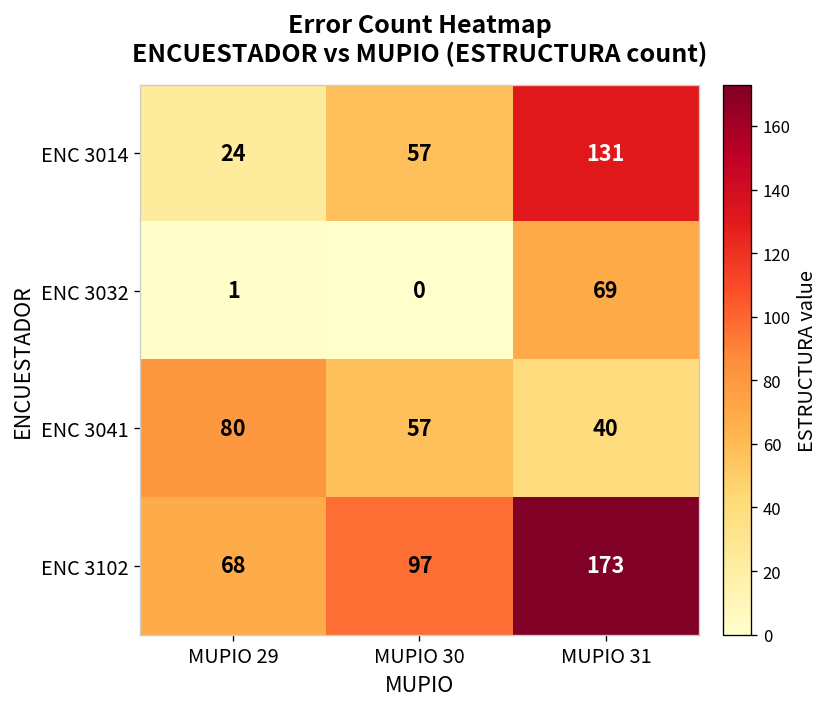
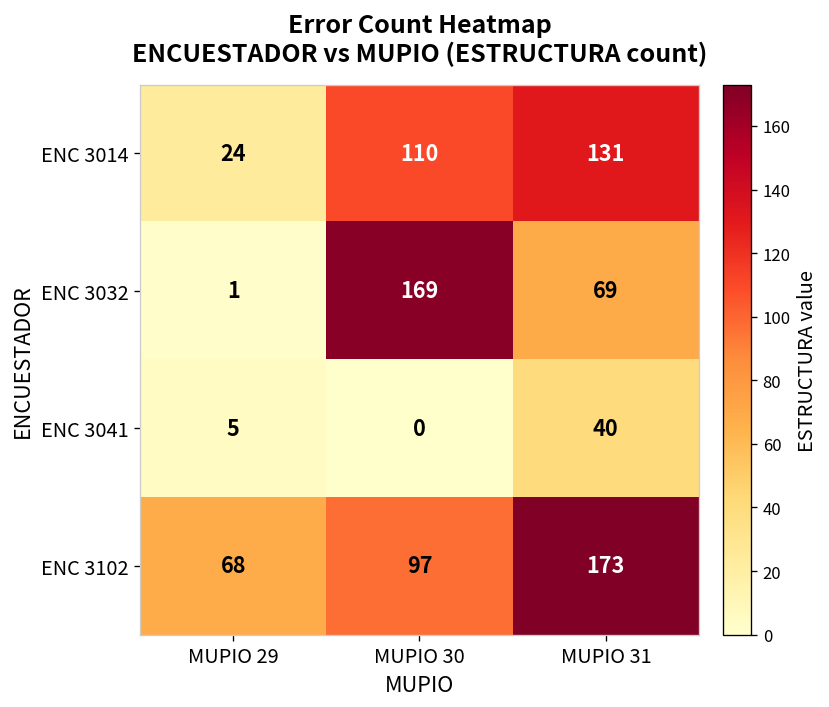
ENC 3014, MUPIO 30: 57 -> 110
ENC 3032, MUPIO 30: 0 -> 169
ENC 3041, MUPIO 29: 80 -> 5
ENC 3041, MUPIO 30: 57 -> 0
